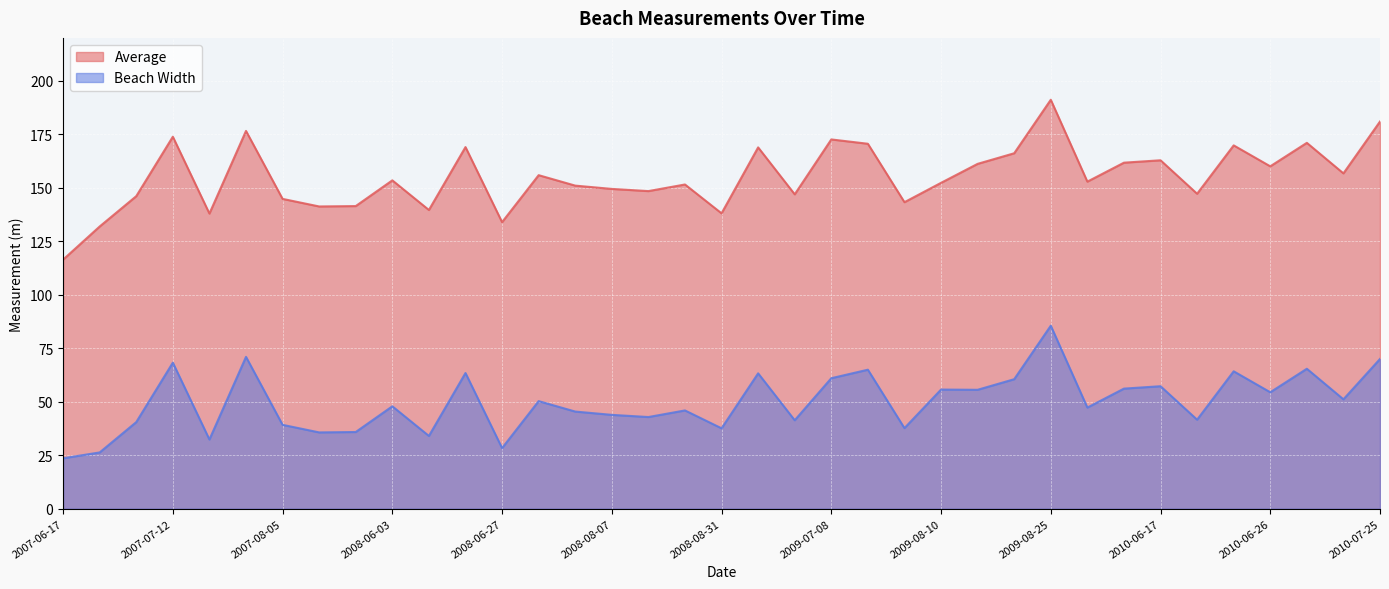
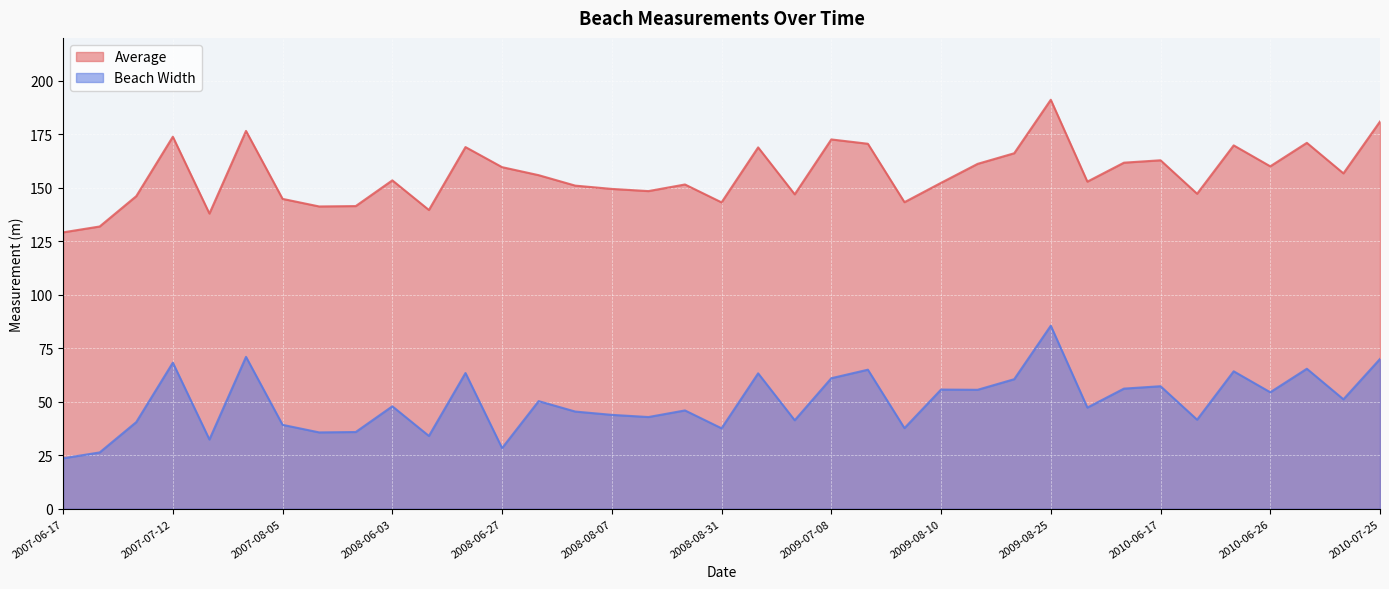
Average, 2007-06-17: 116 -> 129
Average, 2008-06-27: 134 -> 160
Average, 2008-08-31: 138 -> 143
